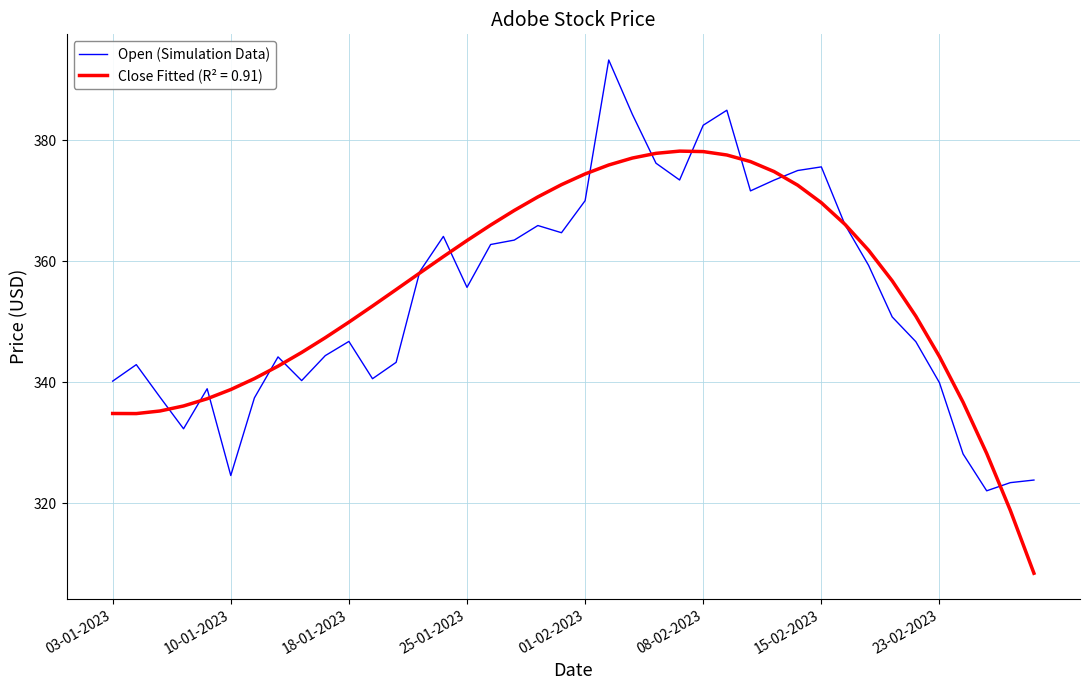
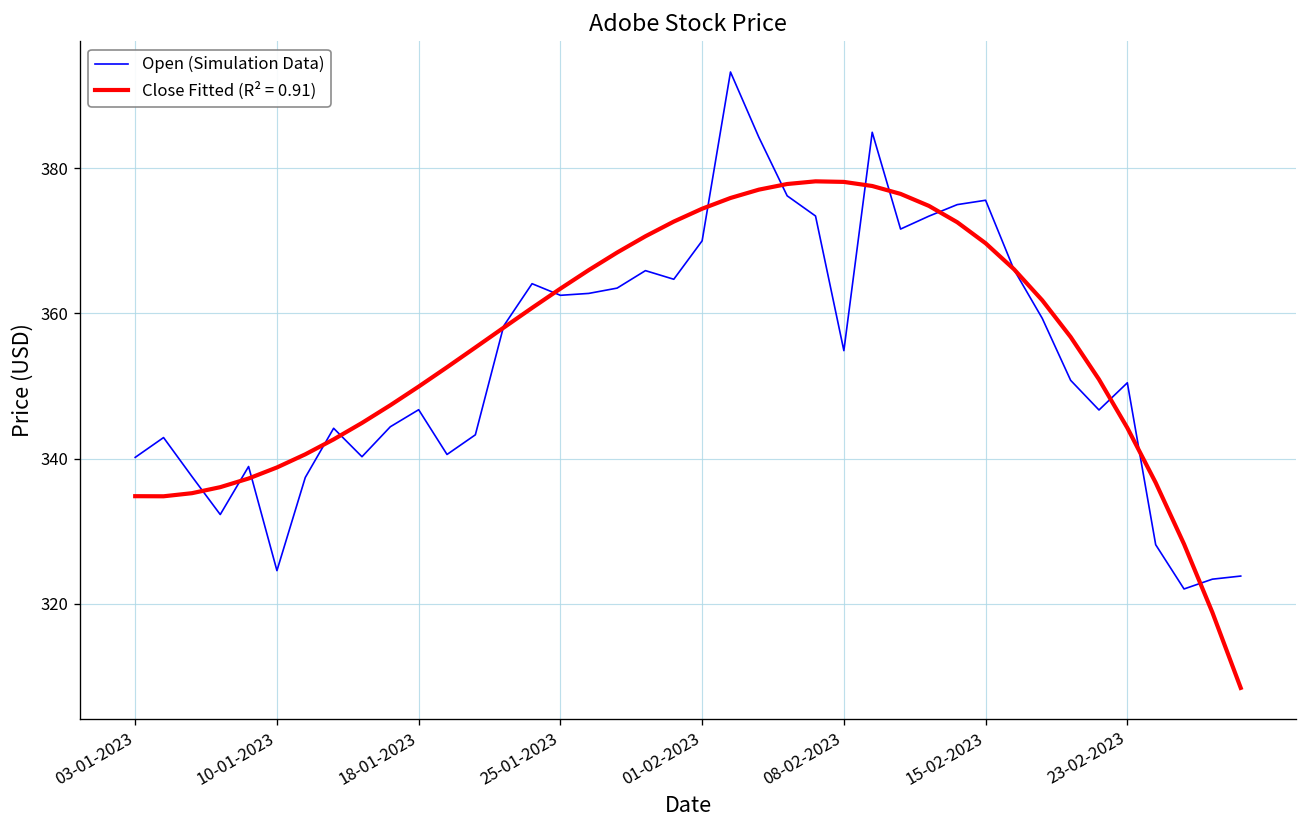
Open (Simulation Data), 25-01-2023: 356 -> 362
Open (Simulation Data), 08-02-2023: 382 -> 355
Open (Simulation Data), 23-02-2023: 340 -> 350
